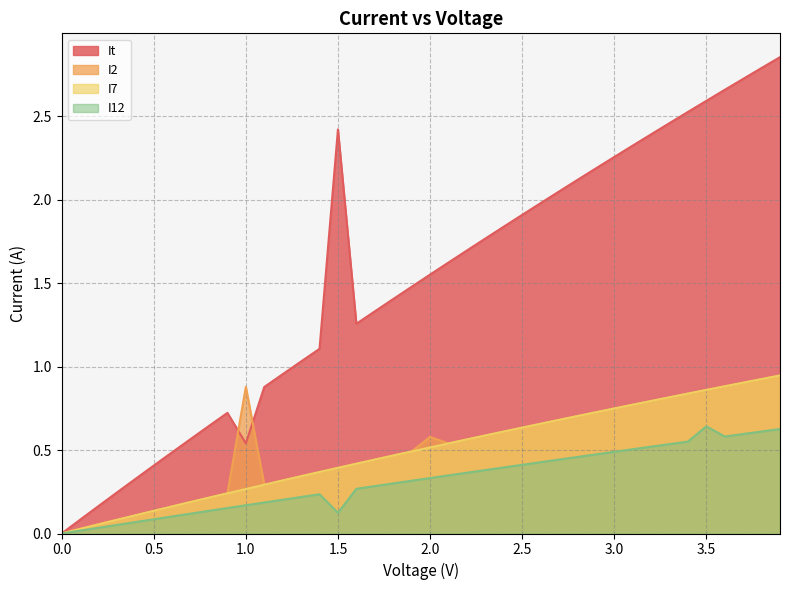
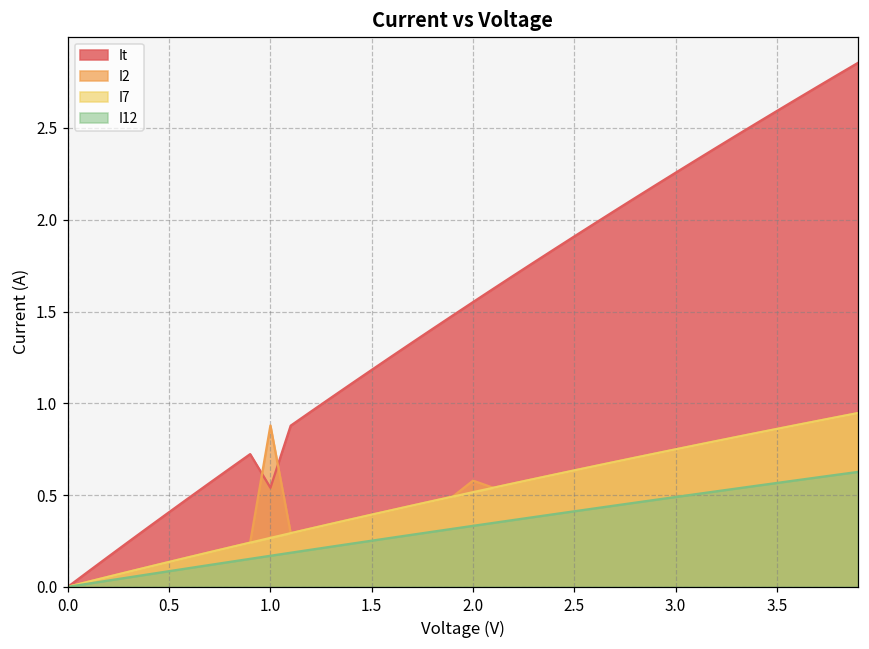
It, 1.5: 2.42 -> 1.18
I12, 1.5: 0.12 -> 0.25
I12, 3.5: 0.64 -> 0.57
